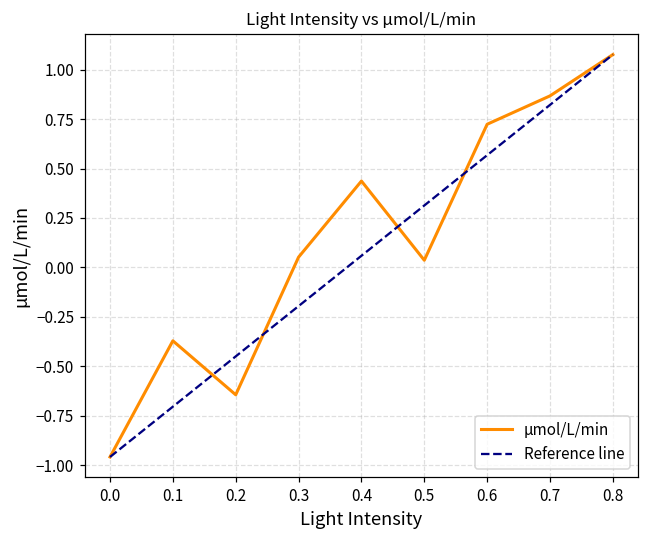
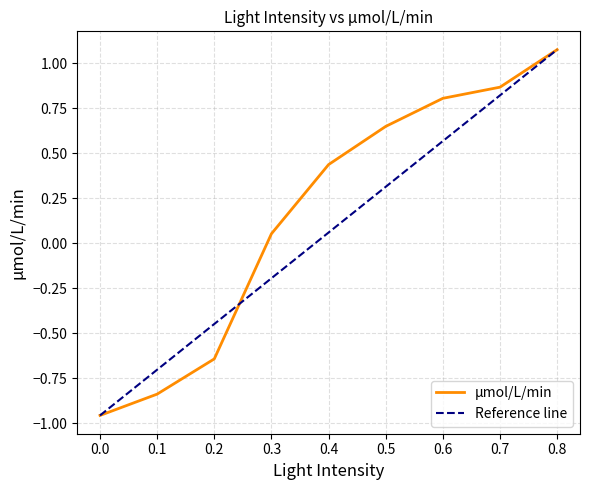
µmol/L/min, 0.1: -0.37 -> -0.84
µmol/L/min, 0.5: 0.04 -> 0.65
µmol/L/min, 0.6: 0.72 -> 0.81
